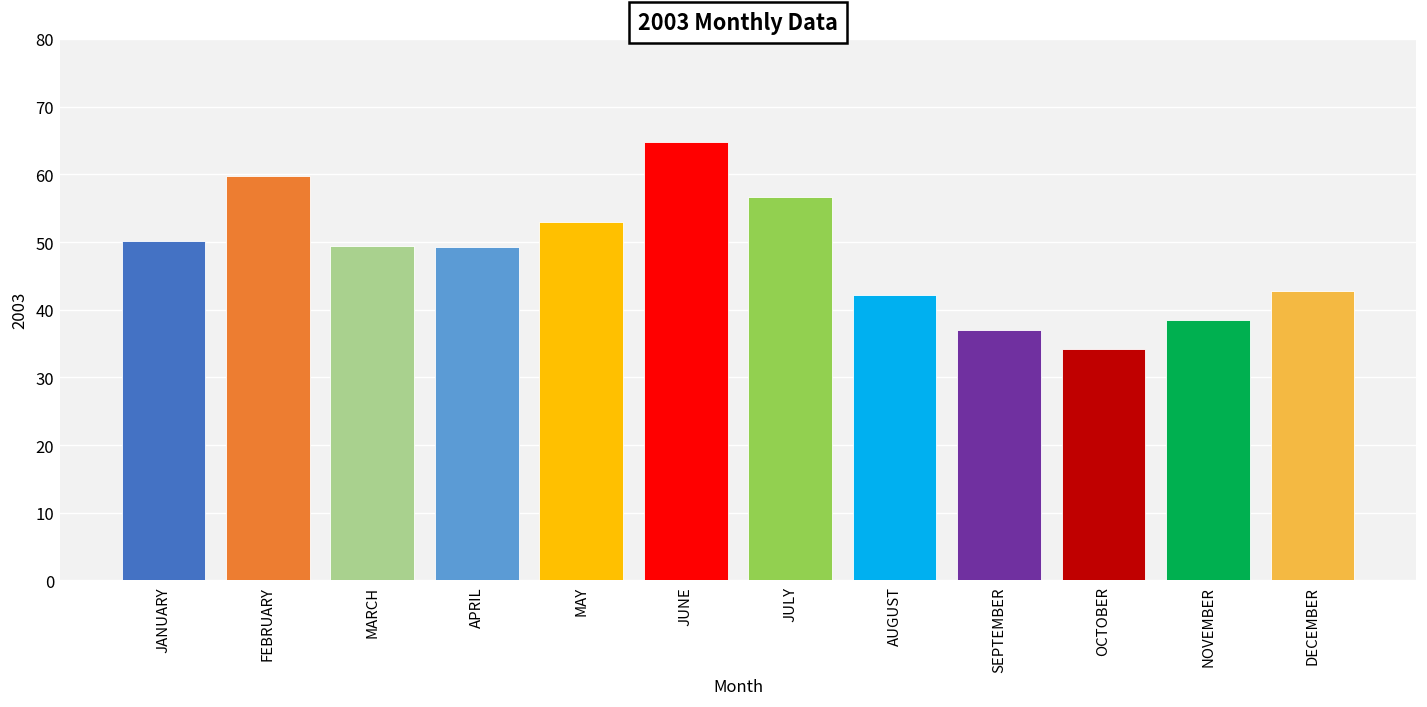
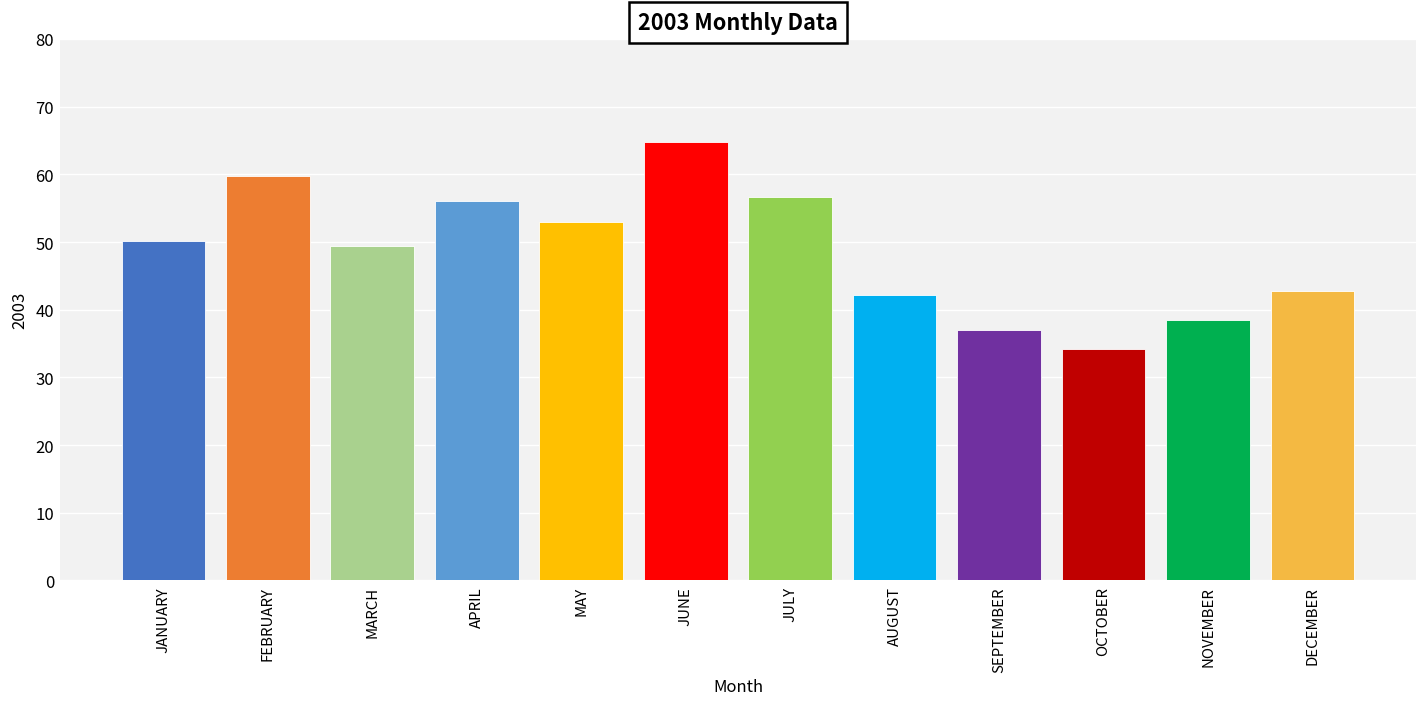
APRIL: 49 -> 56
